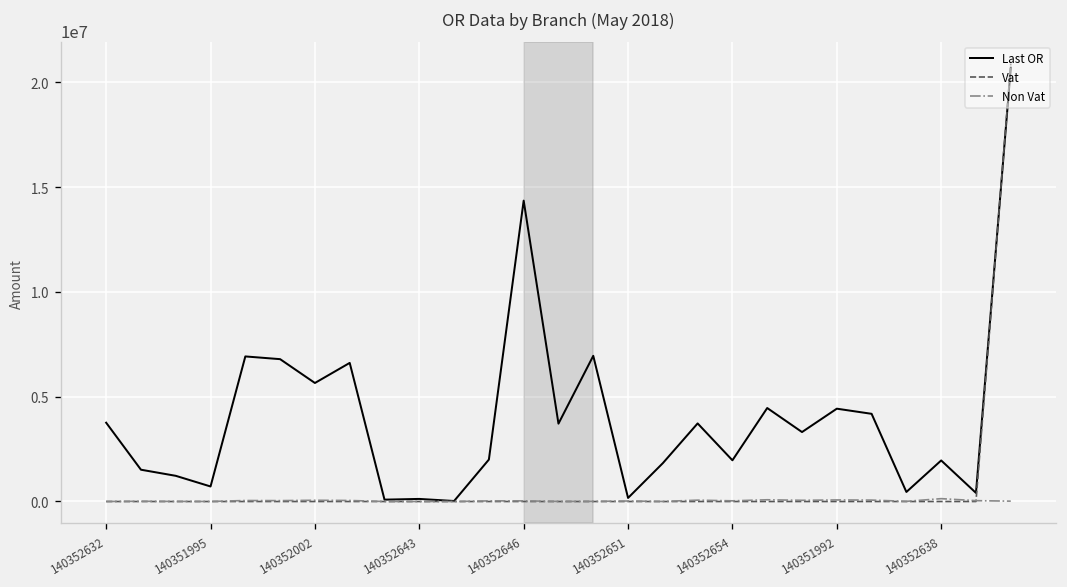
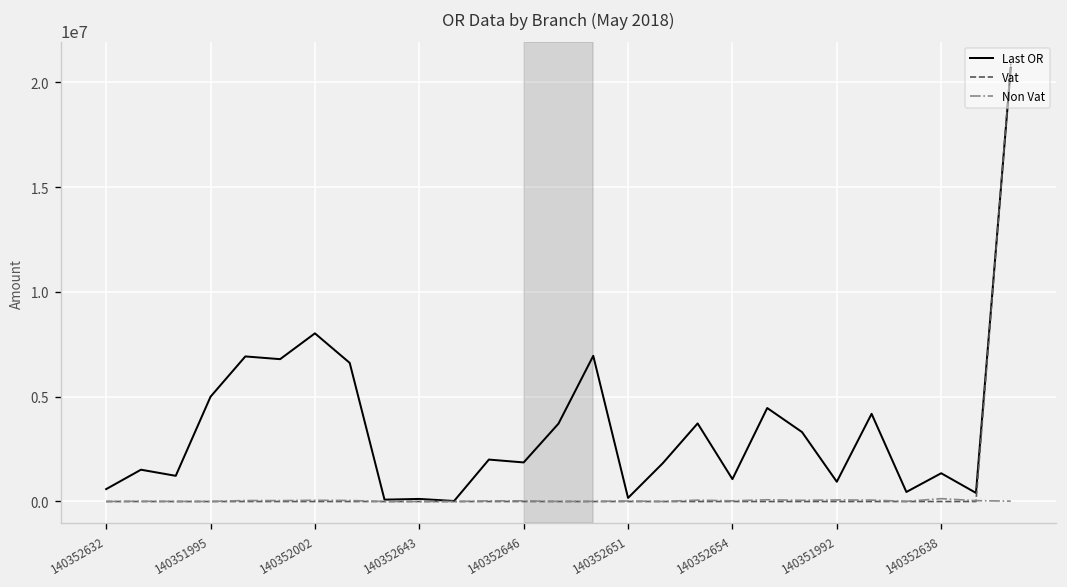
Last OR, 140352632: 3800000 -> 600000
Last OR, 140351995: 700000 -> 5000000
Last OR, 140352002: 5700000 -> 8000000
Last OR, 140352646: 14400000 -> 1900000
Last OR, 140352654: 2000000 -> 1100000
Last OR, 140351992: 4400000 -> 900000
Last OR, 140352638: 2000000 -> 1300000
